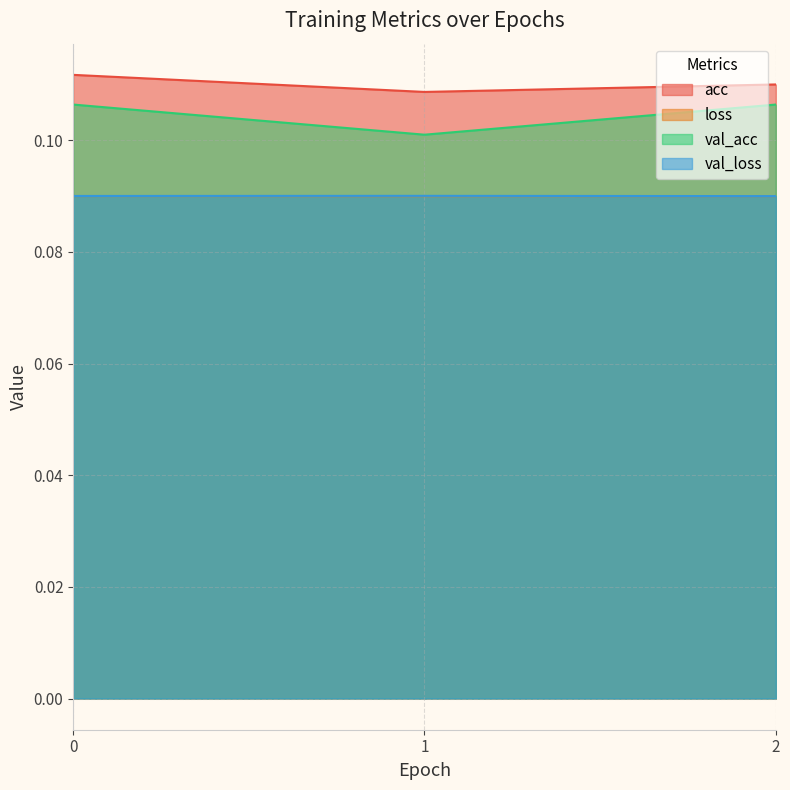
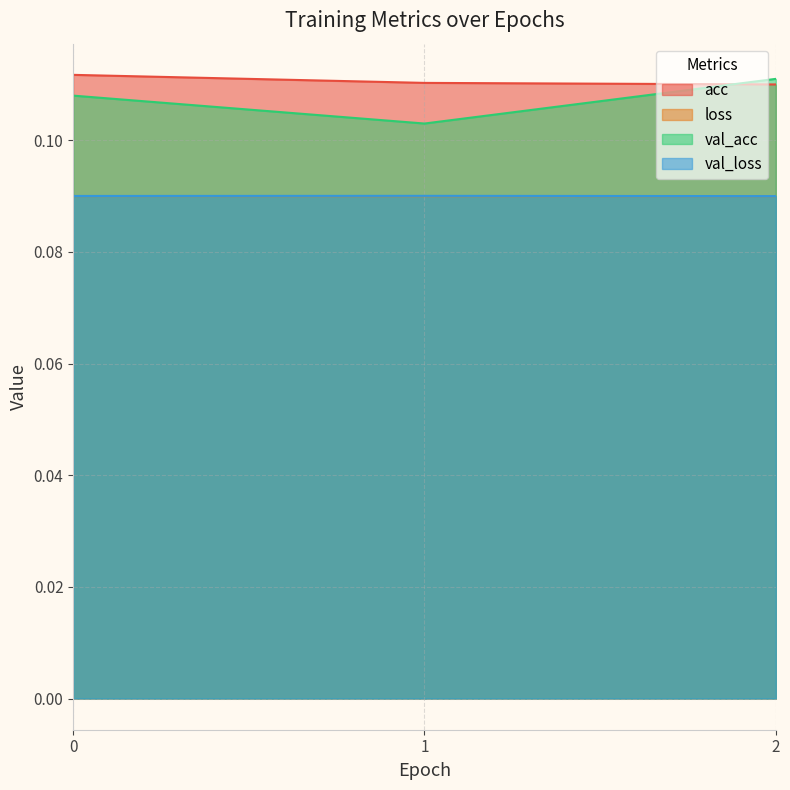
val_acc, 0: 0.106 -> 0.108
acc, 1: 0.109 -> 0.110
val_acc, 1: 0.101 -> 0.103
val_acc, 2: 0.106 -> 0.111
